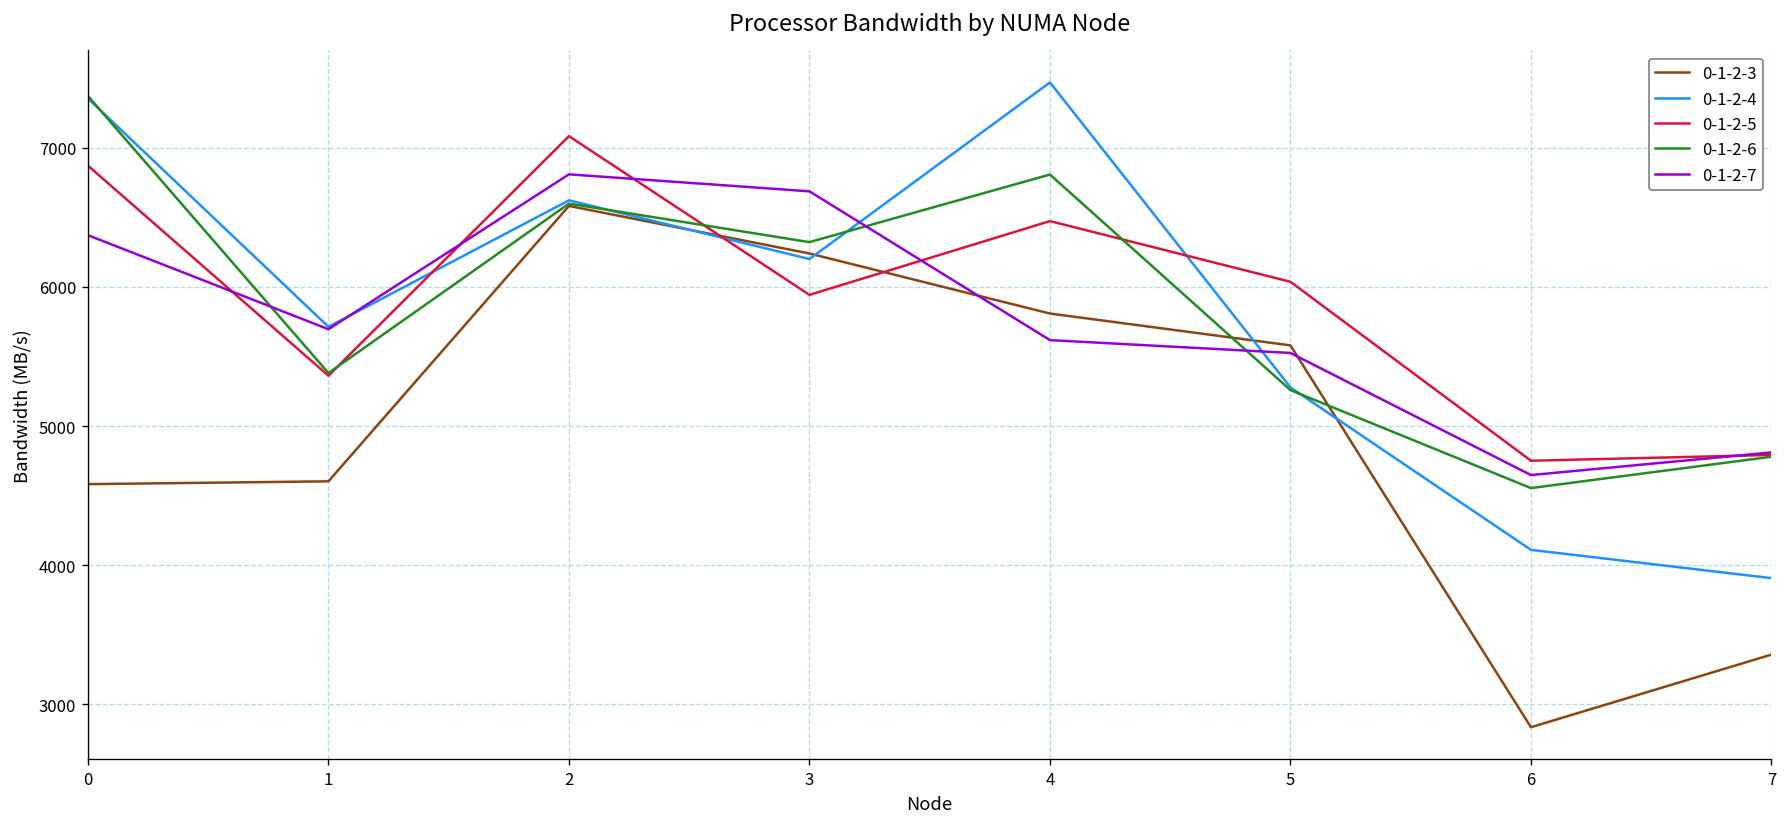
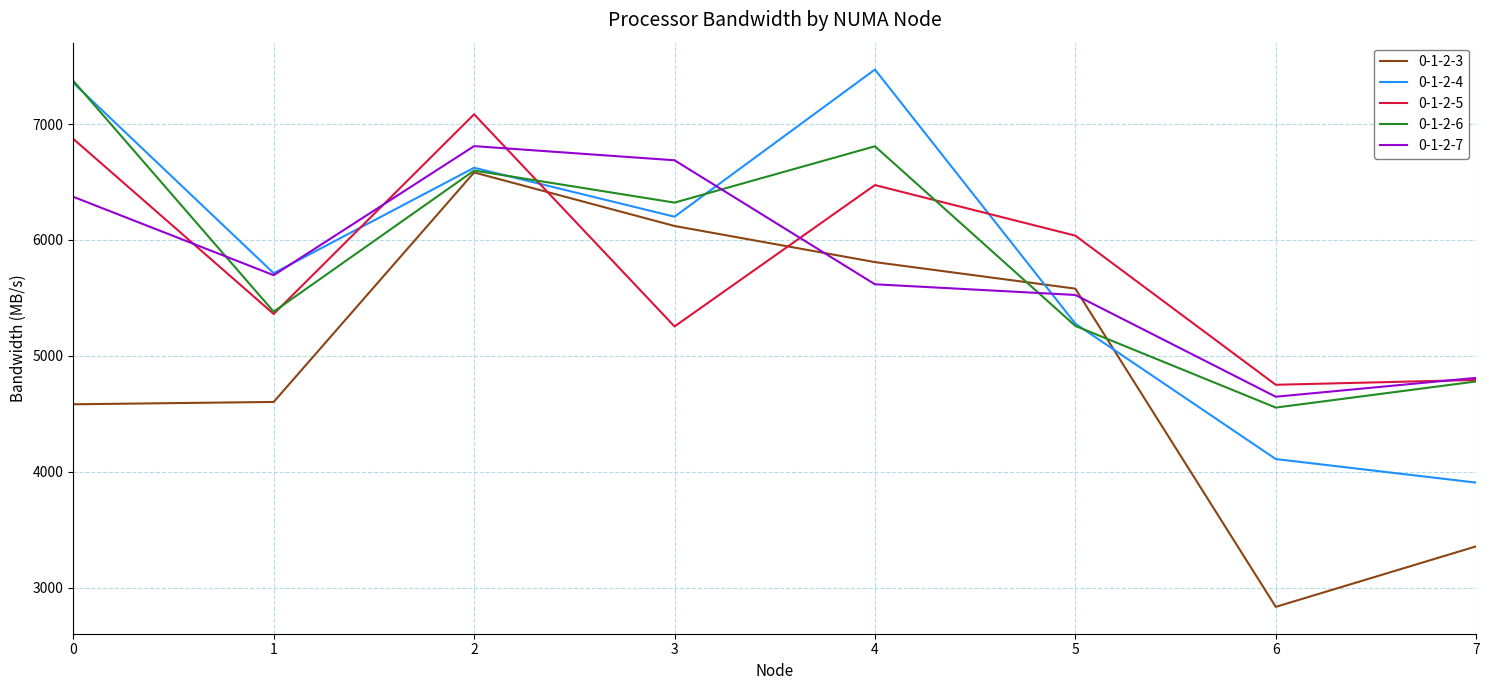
0-1-2-3, 3: 6240 -> 6120
0-1-2-5, 3: 5940 -> 5250
